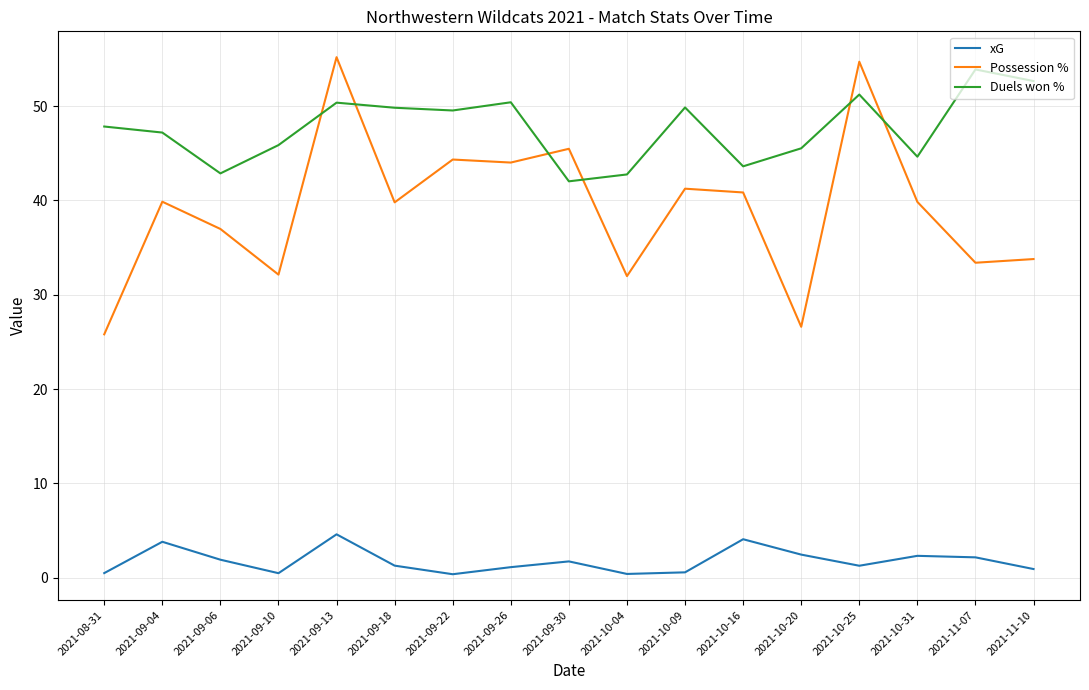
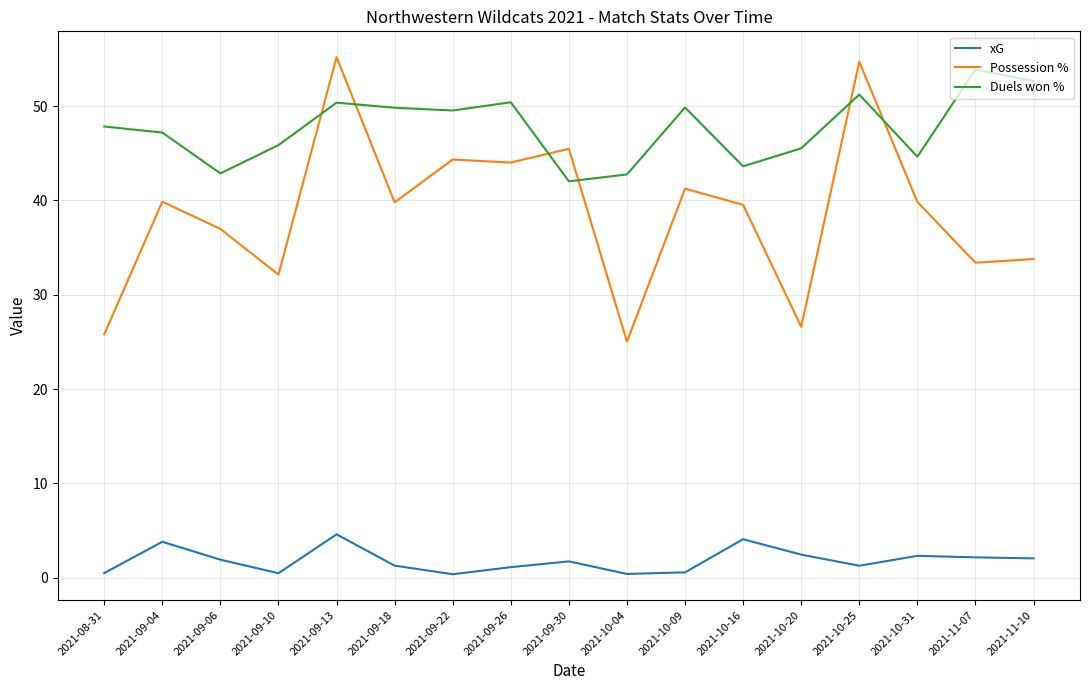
Possession %, 2021-10-04: 32 -> 25
Possession %, 2021-10-16: 41 -> 40
xG, 2021-11-10: 1 -> 2
